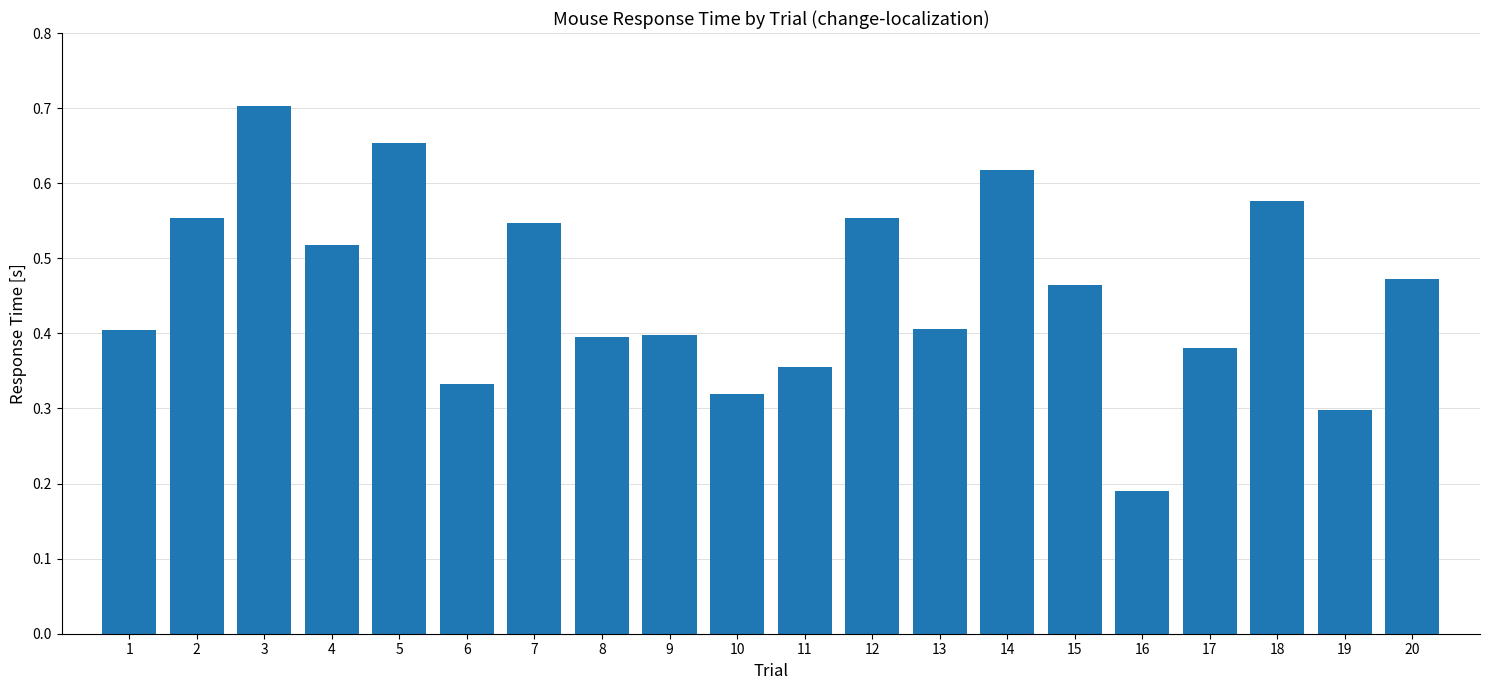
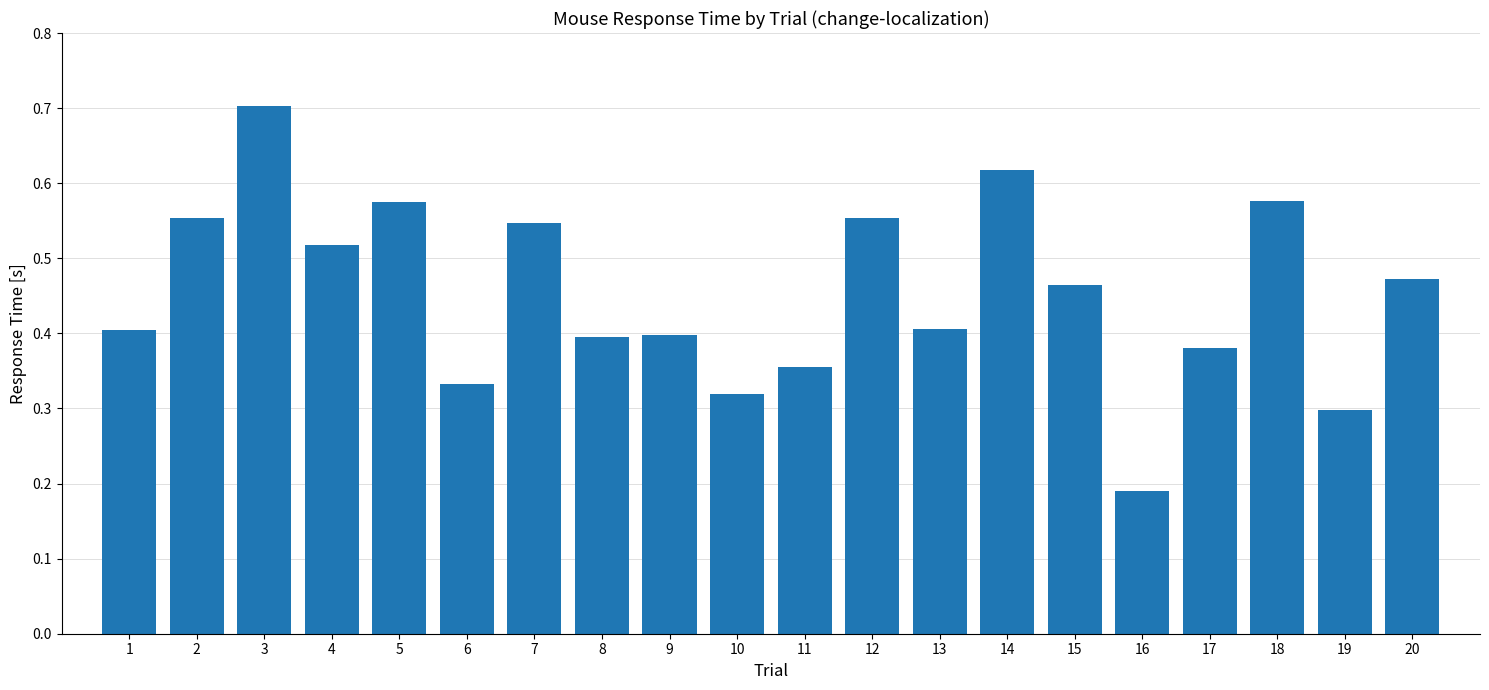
5: 0.65 -> 0.57
